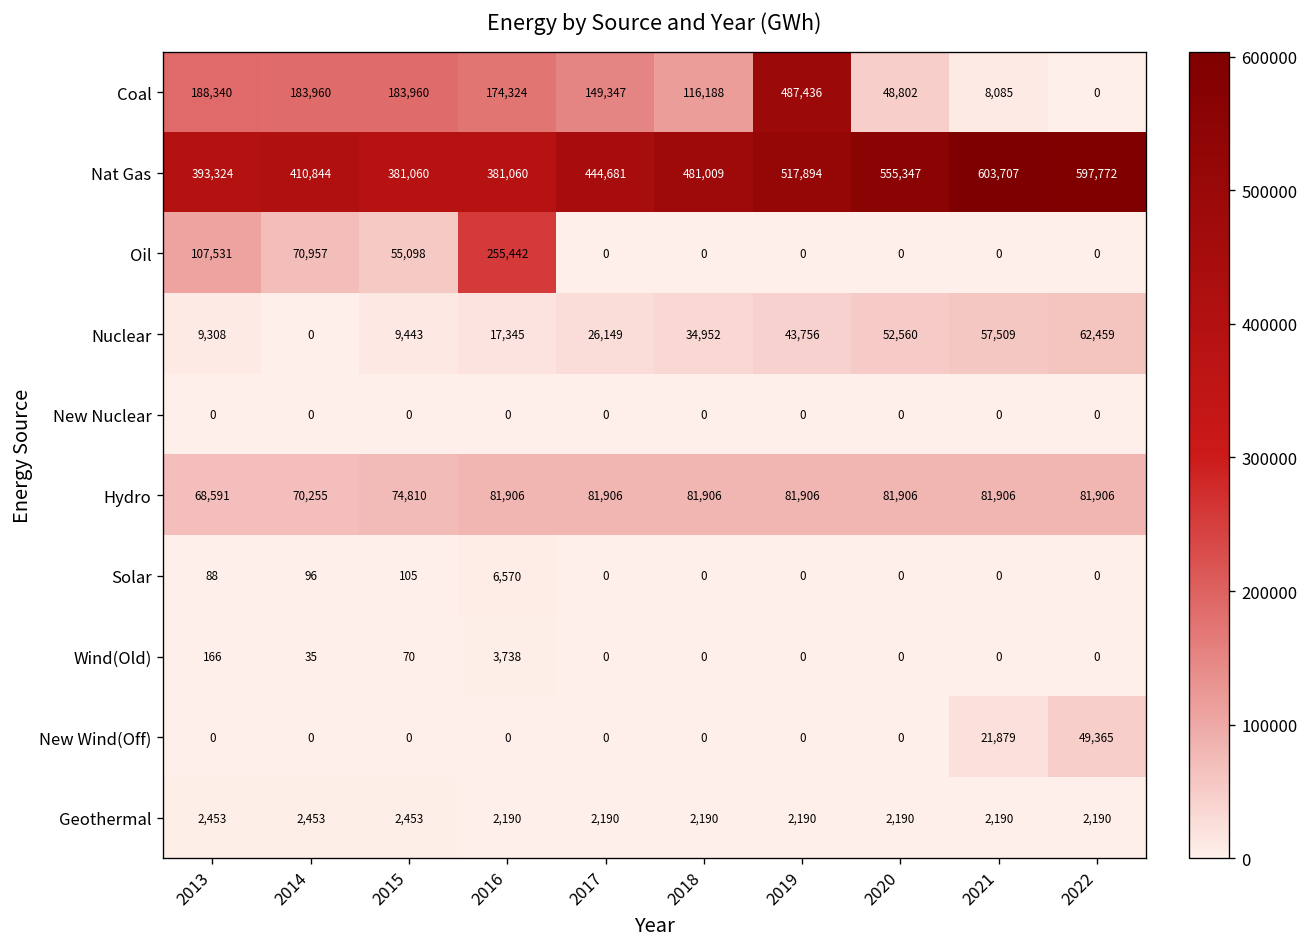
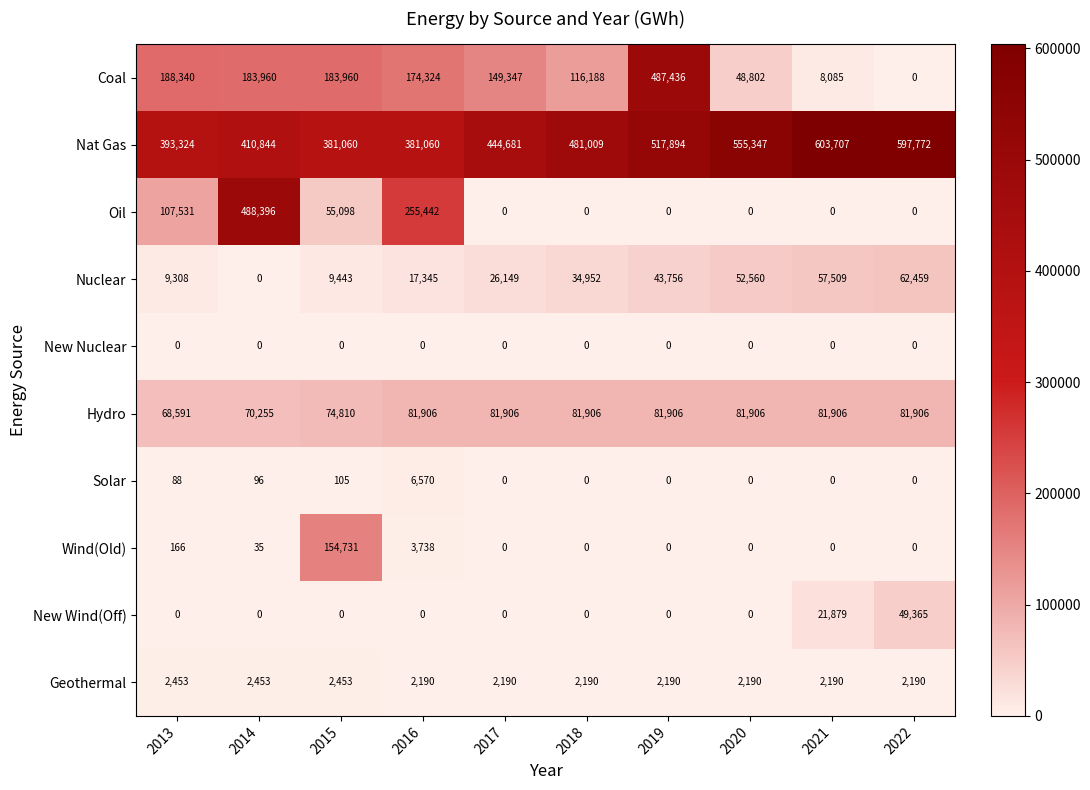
Oil, 2014: 70,957 -> 488,396
Wind(Old), 2015: 70 -> 154,731
